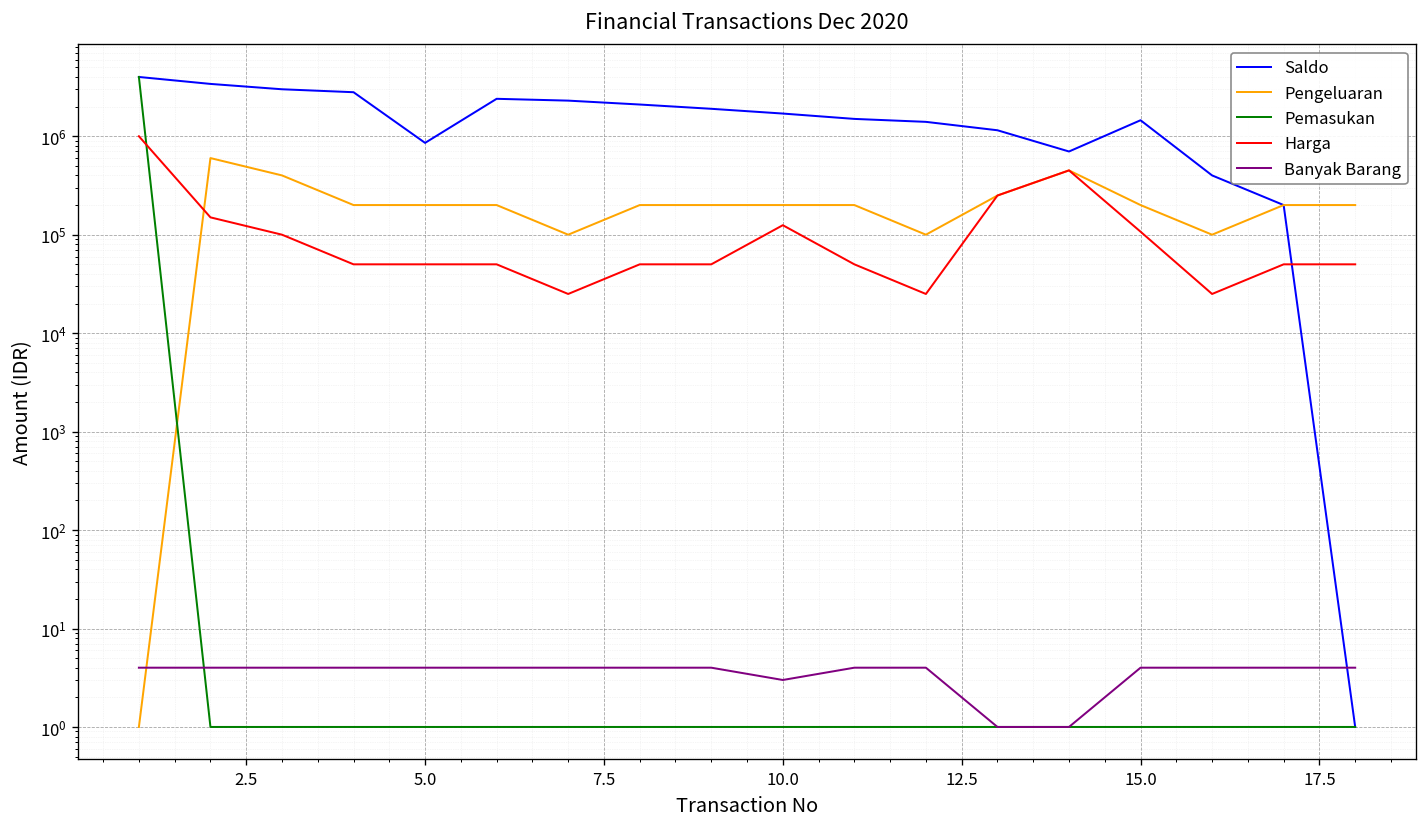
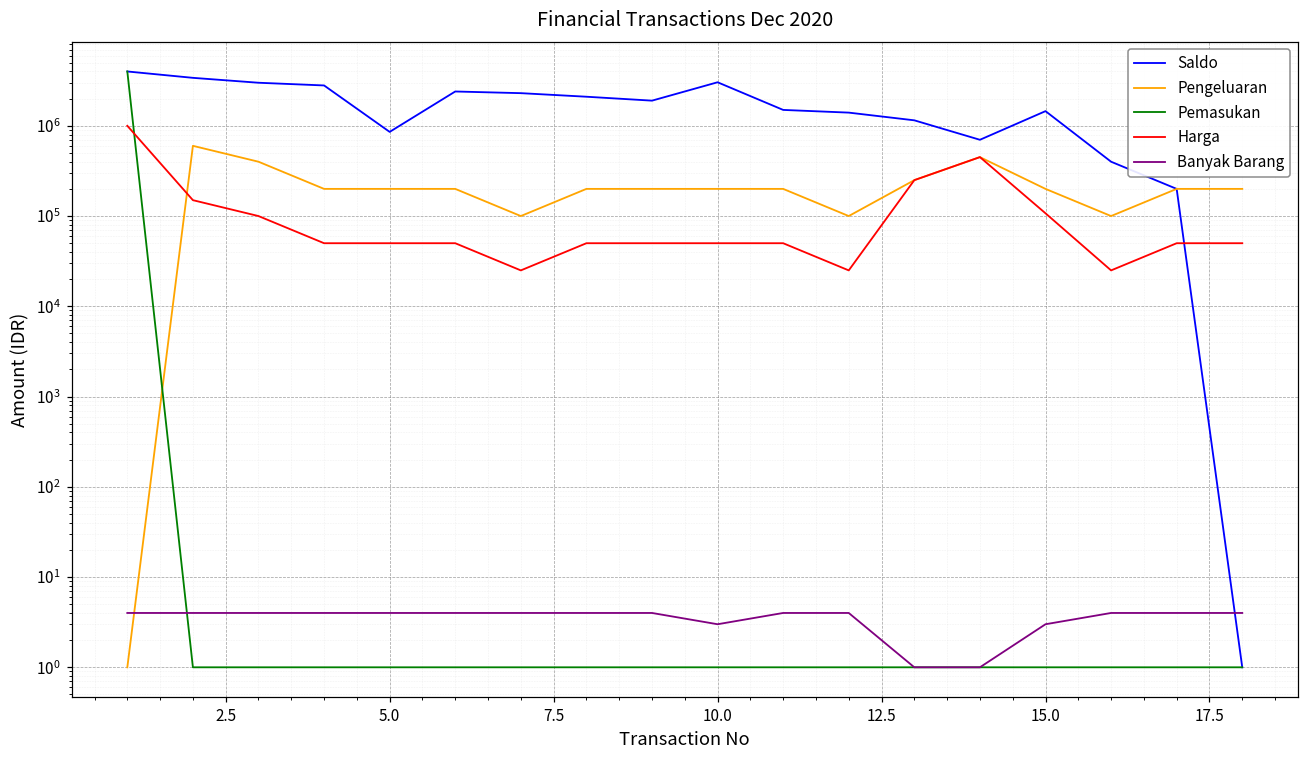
Saldo, 10.0: 1700000 -> 3000000
Harga, 10.0: 120000 -> 50000
Banyak Barang, 15.0: 4 -> 3
